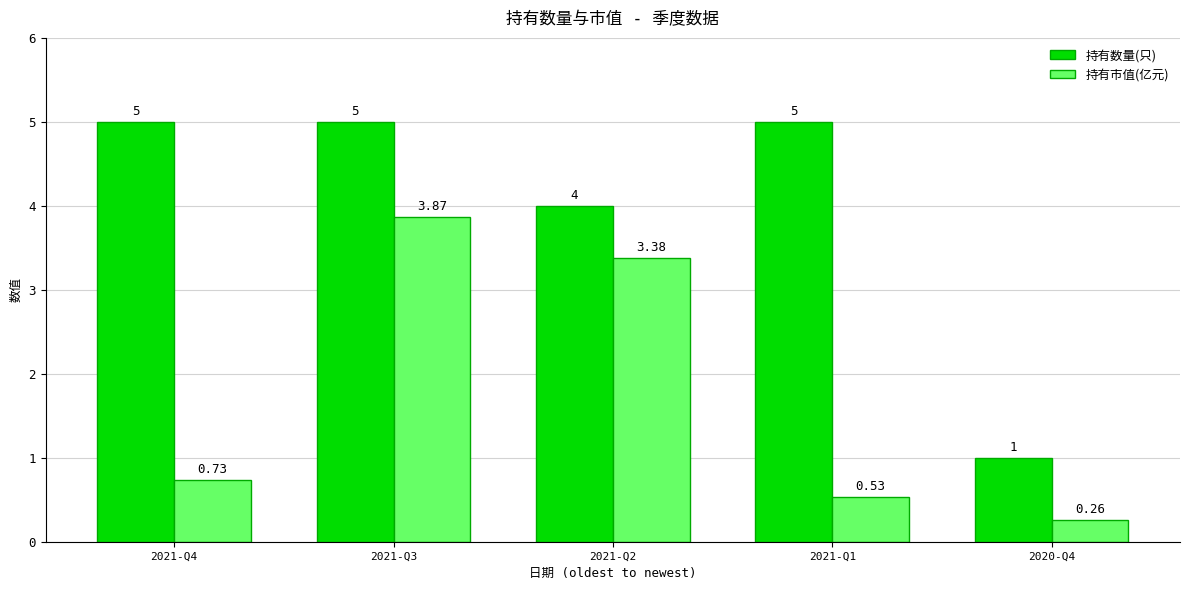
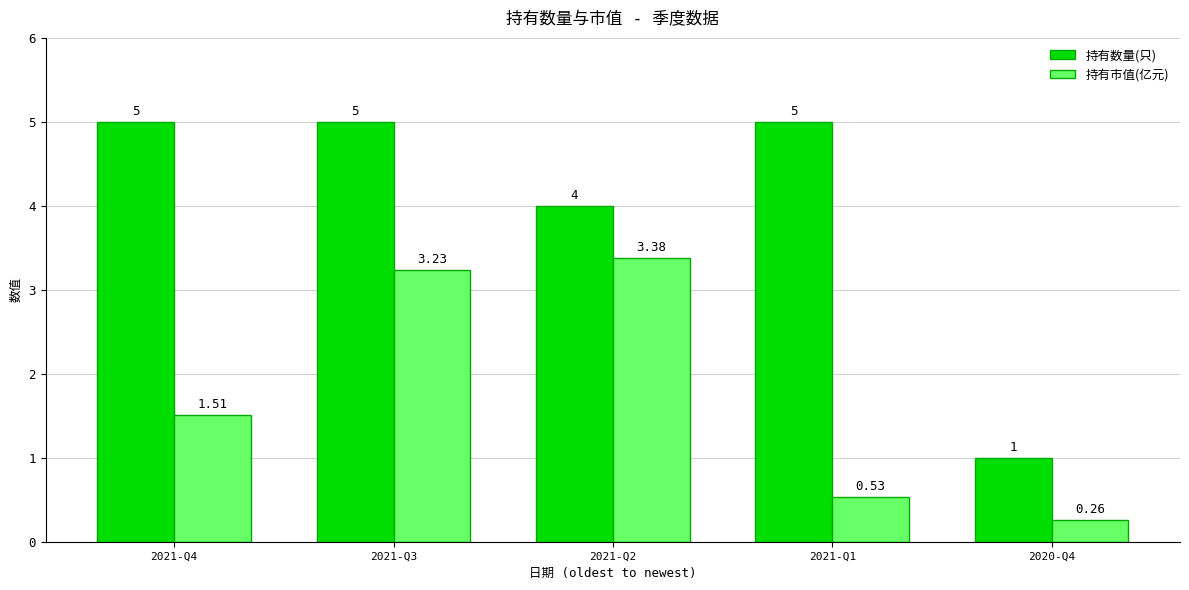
持有市值(亿元), 2021-Q4: 0.73 -> 1.51
持有市值(亿元), 2021-Q3: 3.87 -> 3.23
